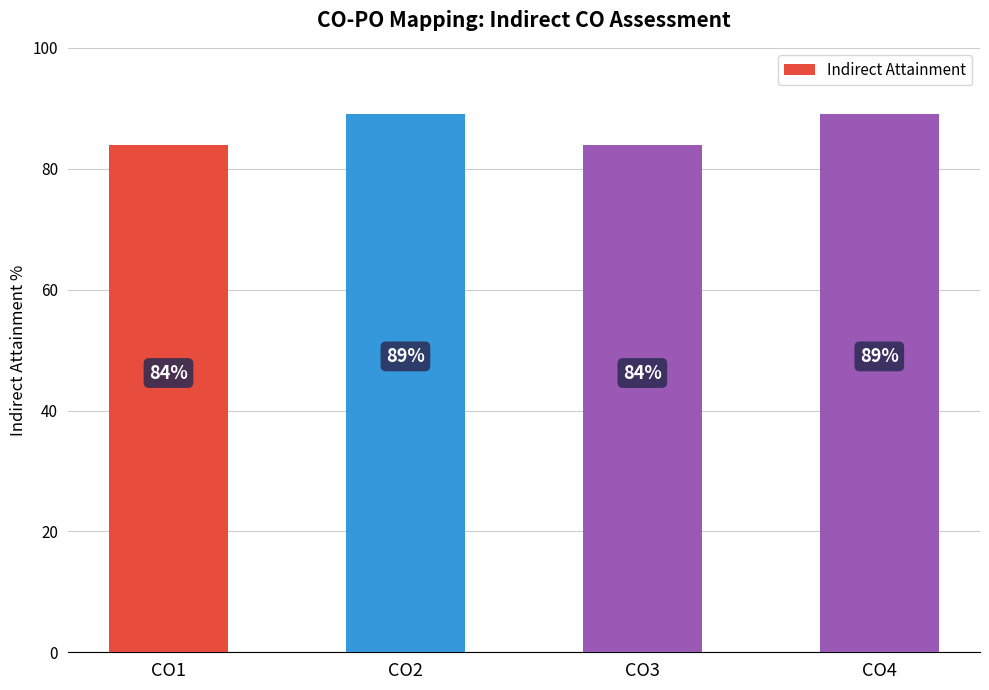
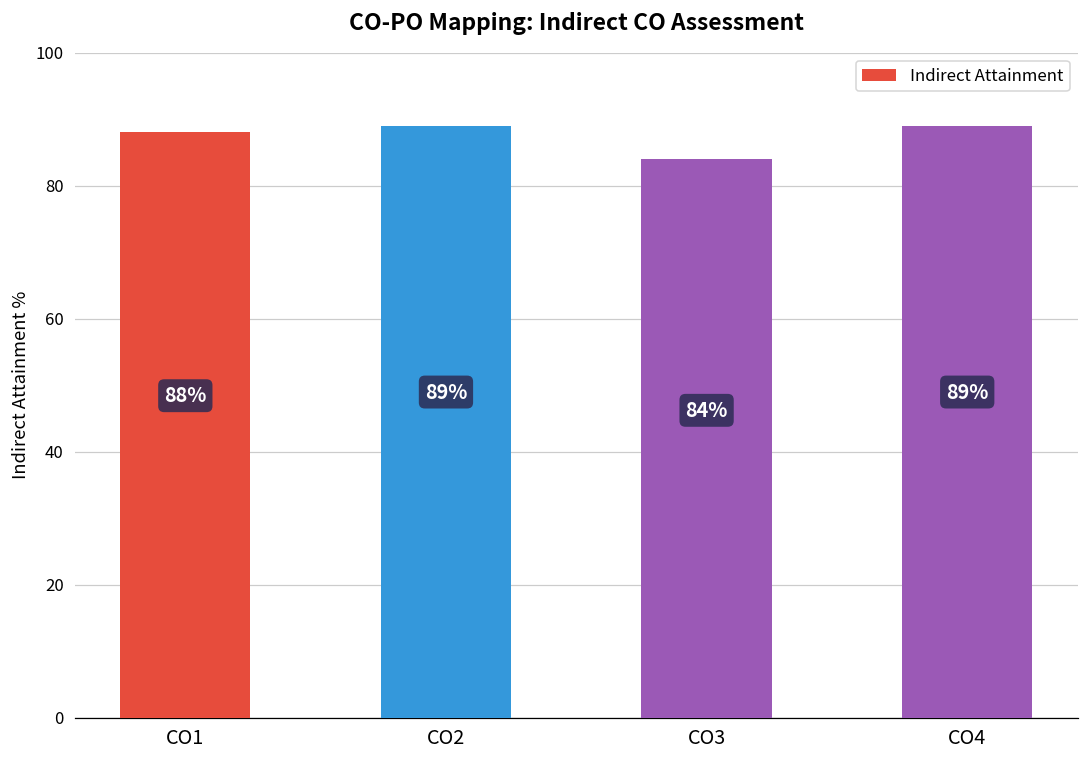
CO1: 84% -> 88%
